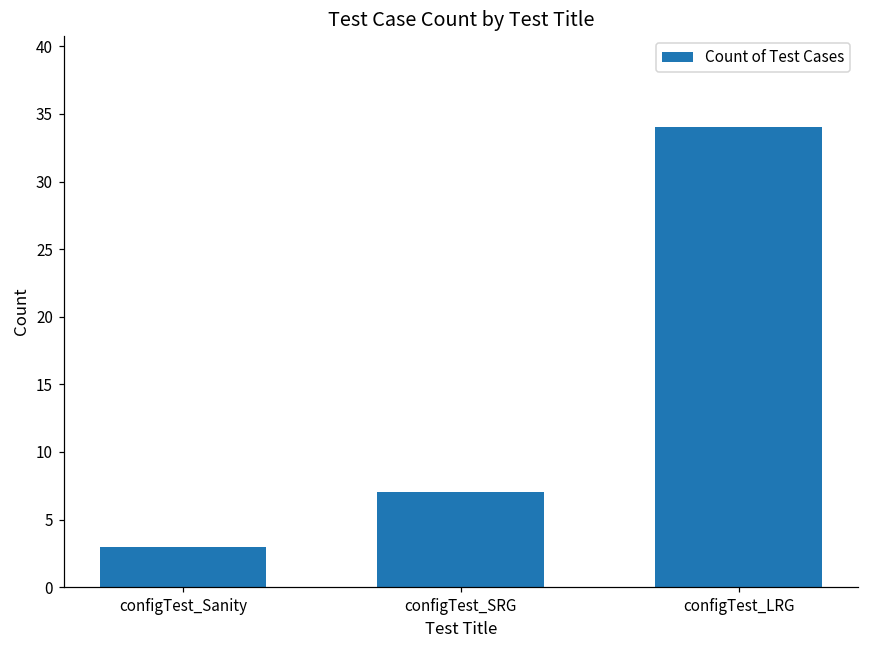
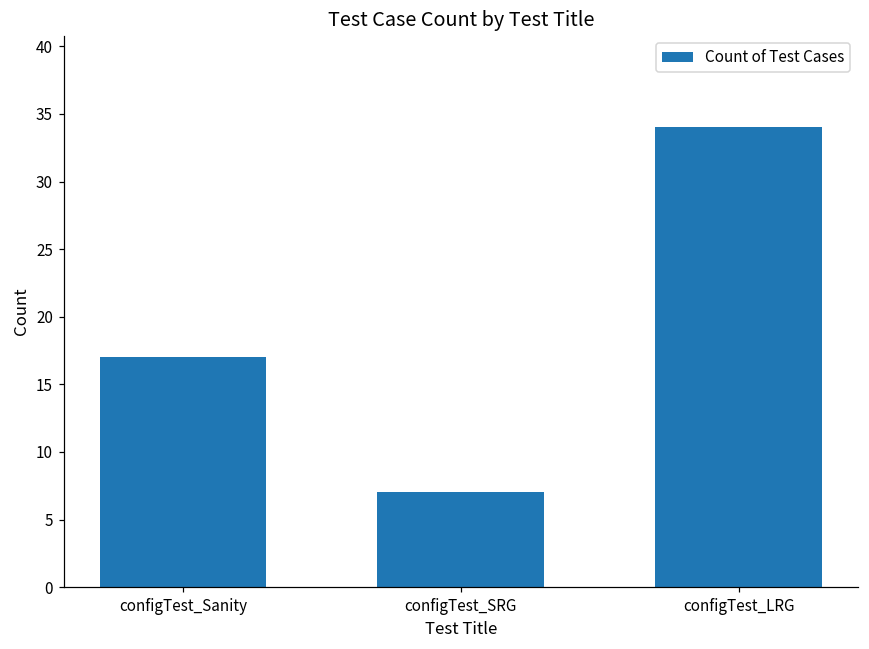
configTest_Sanity: 3 -> 17
